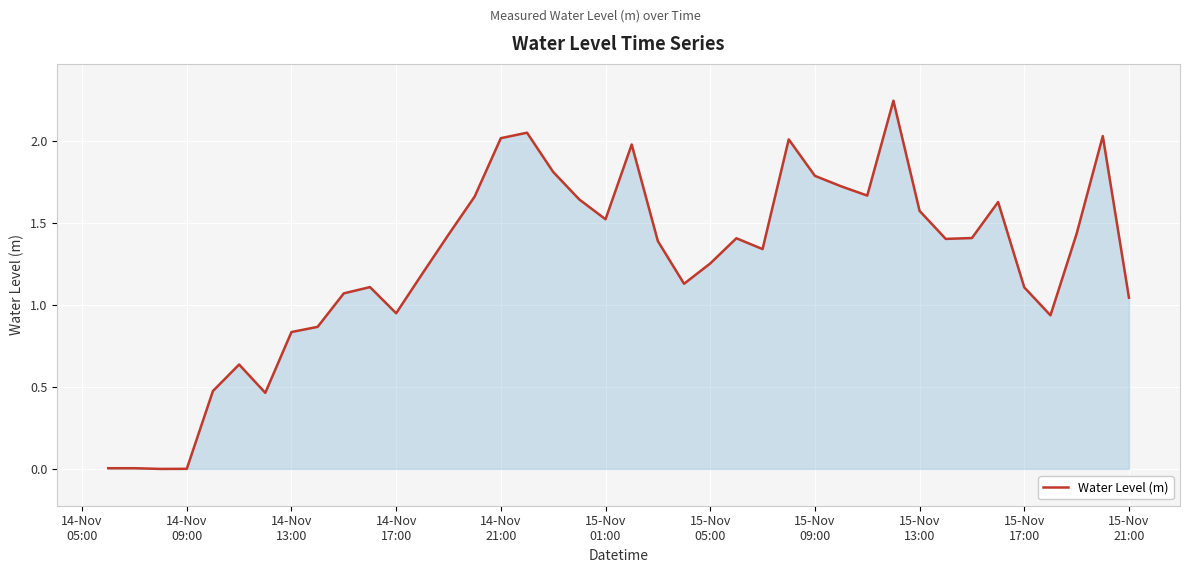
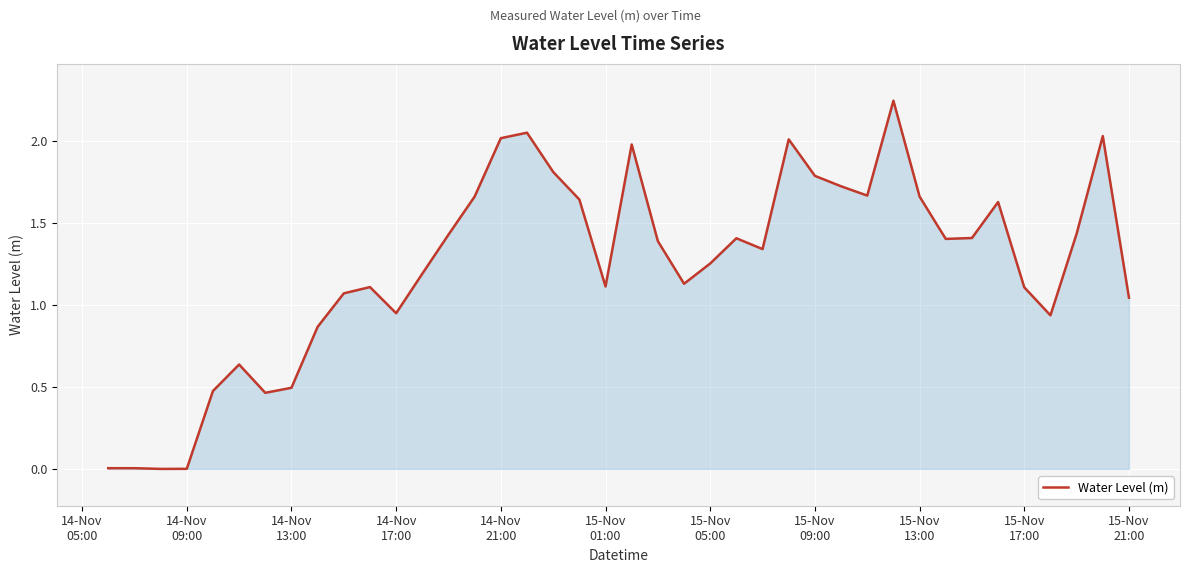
14-Nov 13:00: 0.83 -> 0.49
15-Nov 01:00: 1.52 -> 1.11
15-Nov 13:00: 1.57 -> 1.66
